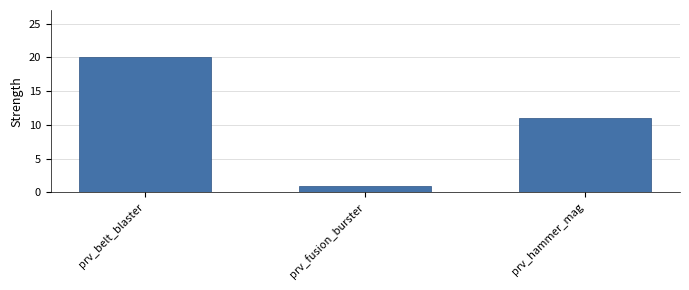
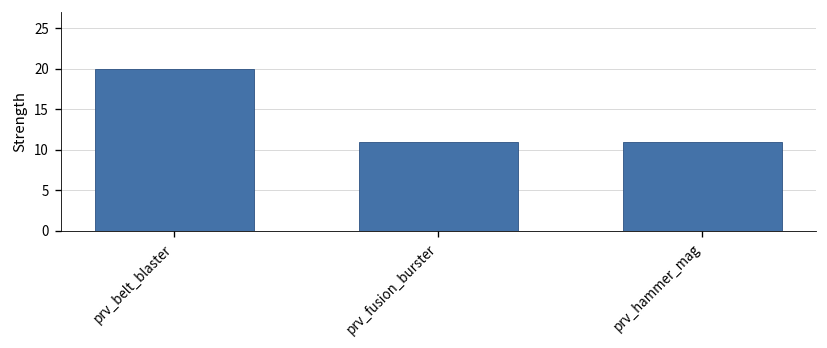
prv_fusion_burster: 1 -> 11
